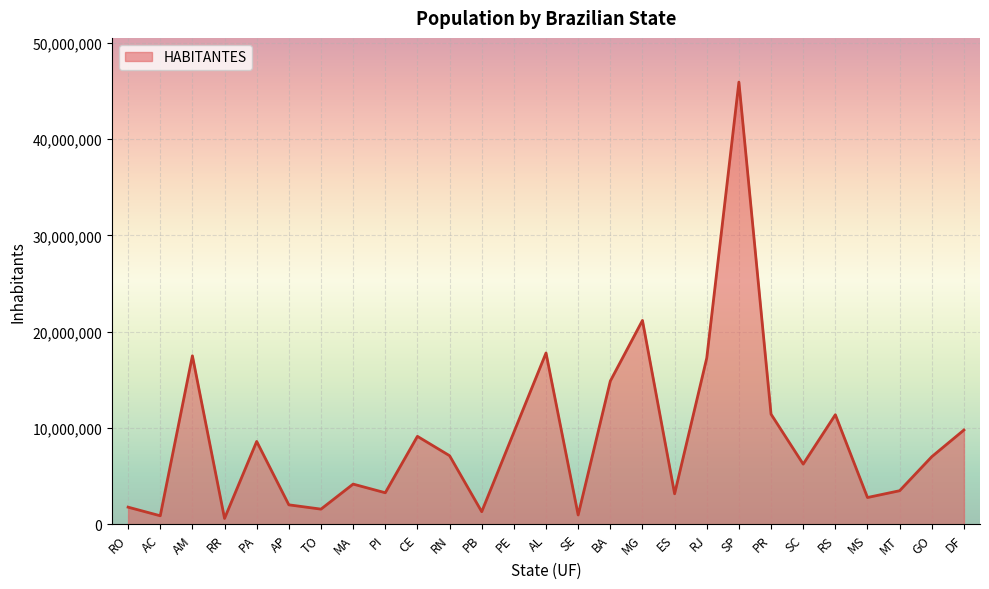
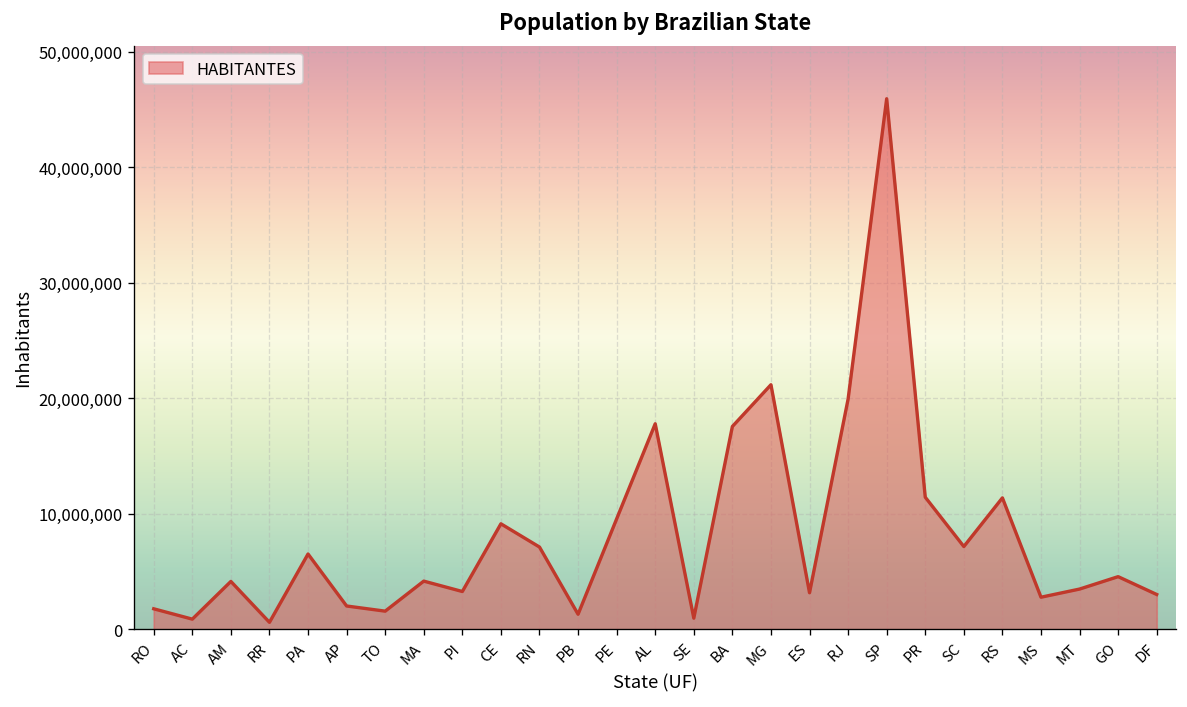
AM: 17,000,000 -> 4,000,000
PA: 9,000,000 -> 7,000,000
BA: 15,000,000 -> 18,000,000
RJ: 17,000,000 -> 20,000,000
SC: 6,000,000 -> 7,000,000
GO: 7,000,000 -> 5,000,000
DF: 10,000,000 -> 3,000,000
